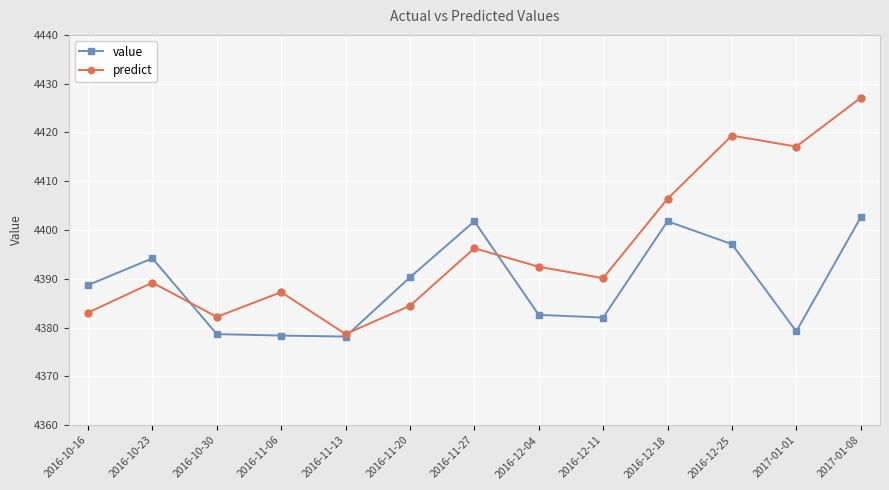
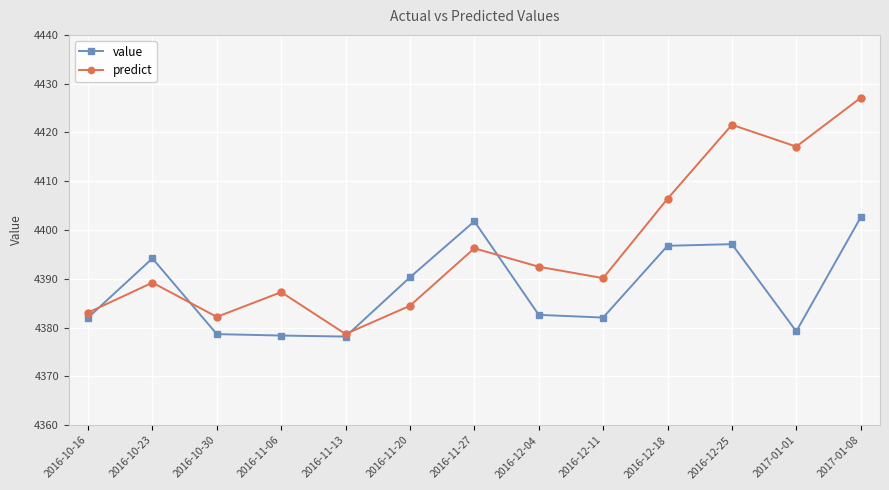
value, 2016-10-16: 4389 -> 4382
value, 2016-12-18: 4402 -> 4397
predict, 2016-12-25: 4419 -> 4422
